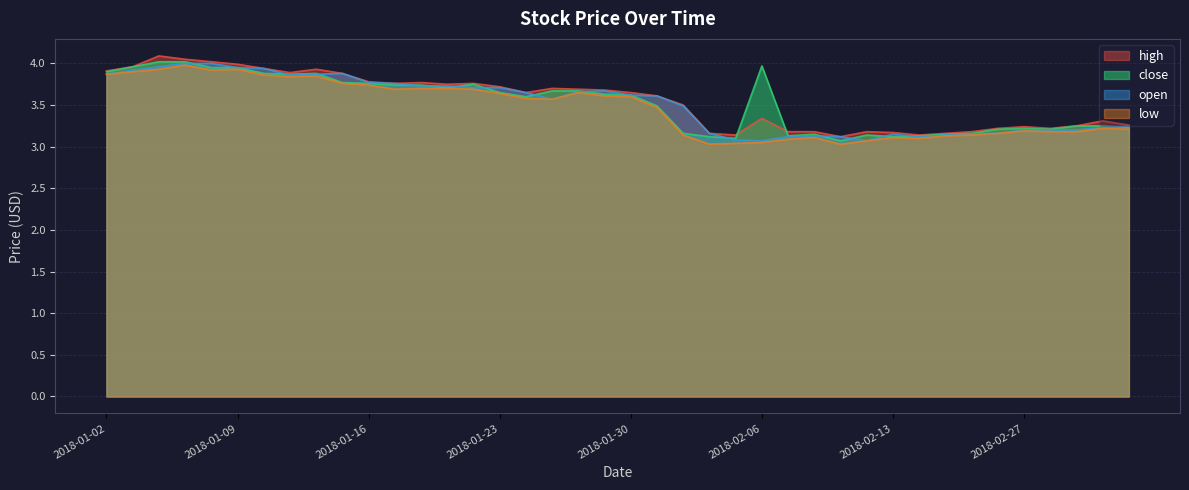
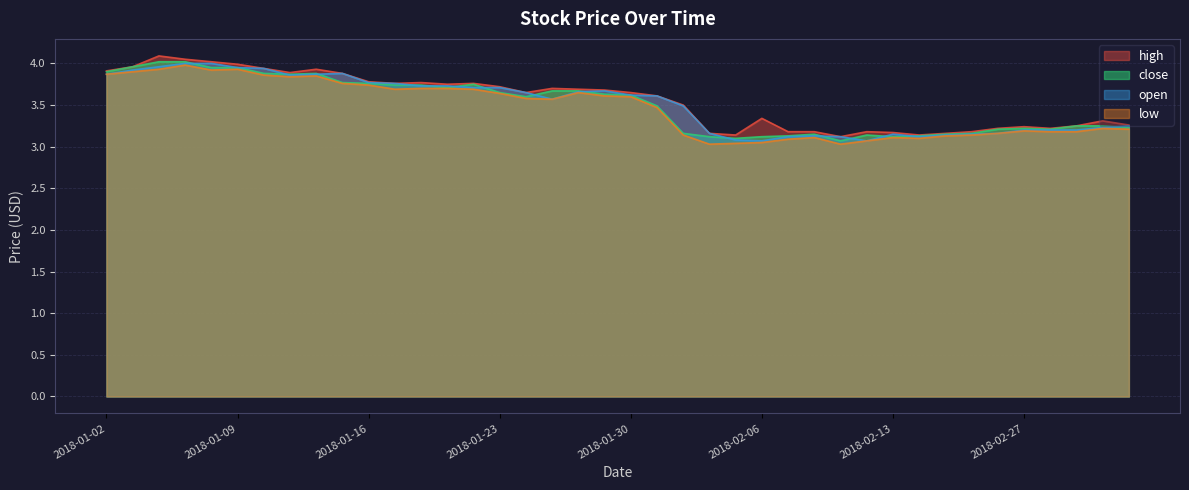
close, 2018-02-06: 4.0 -> 3.1
